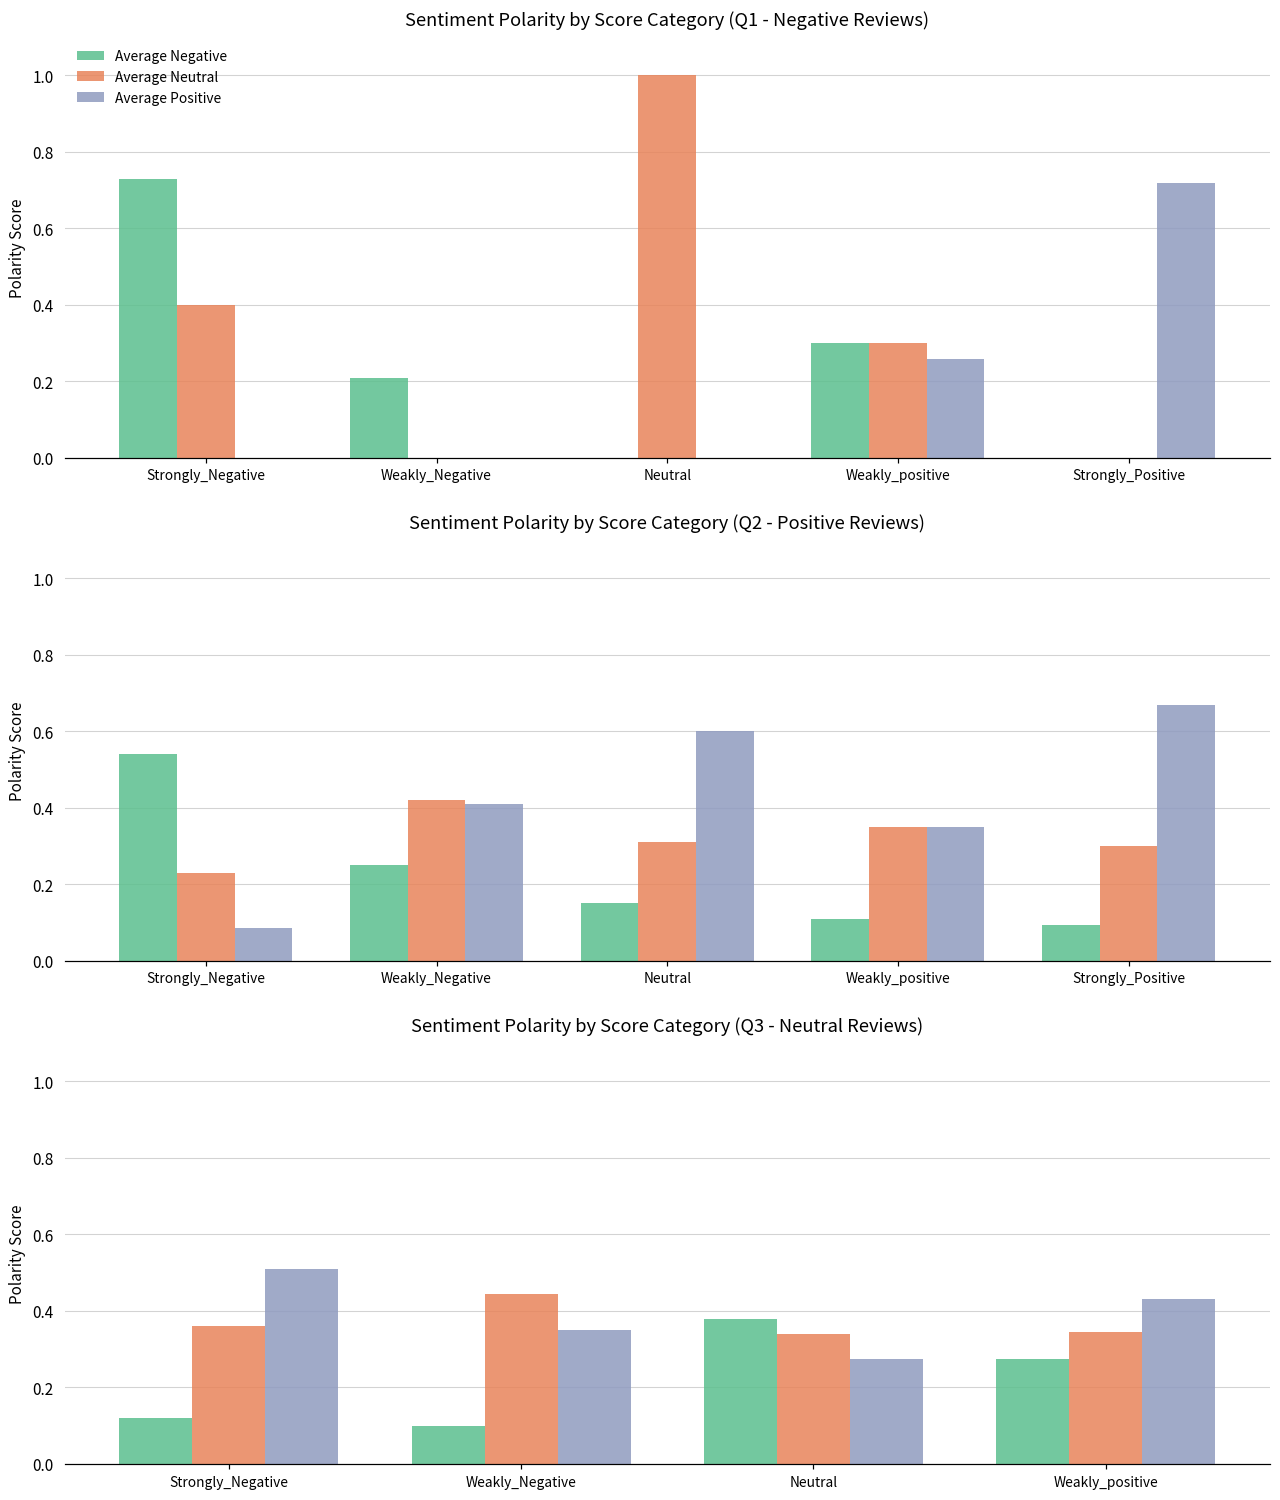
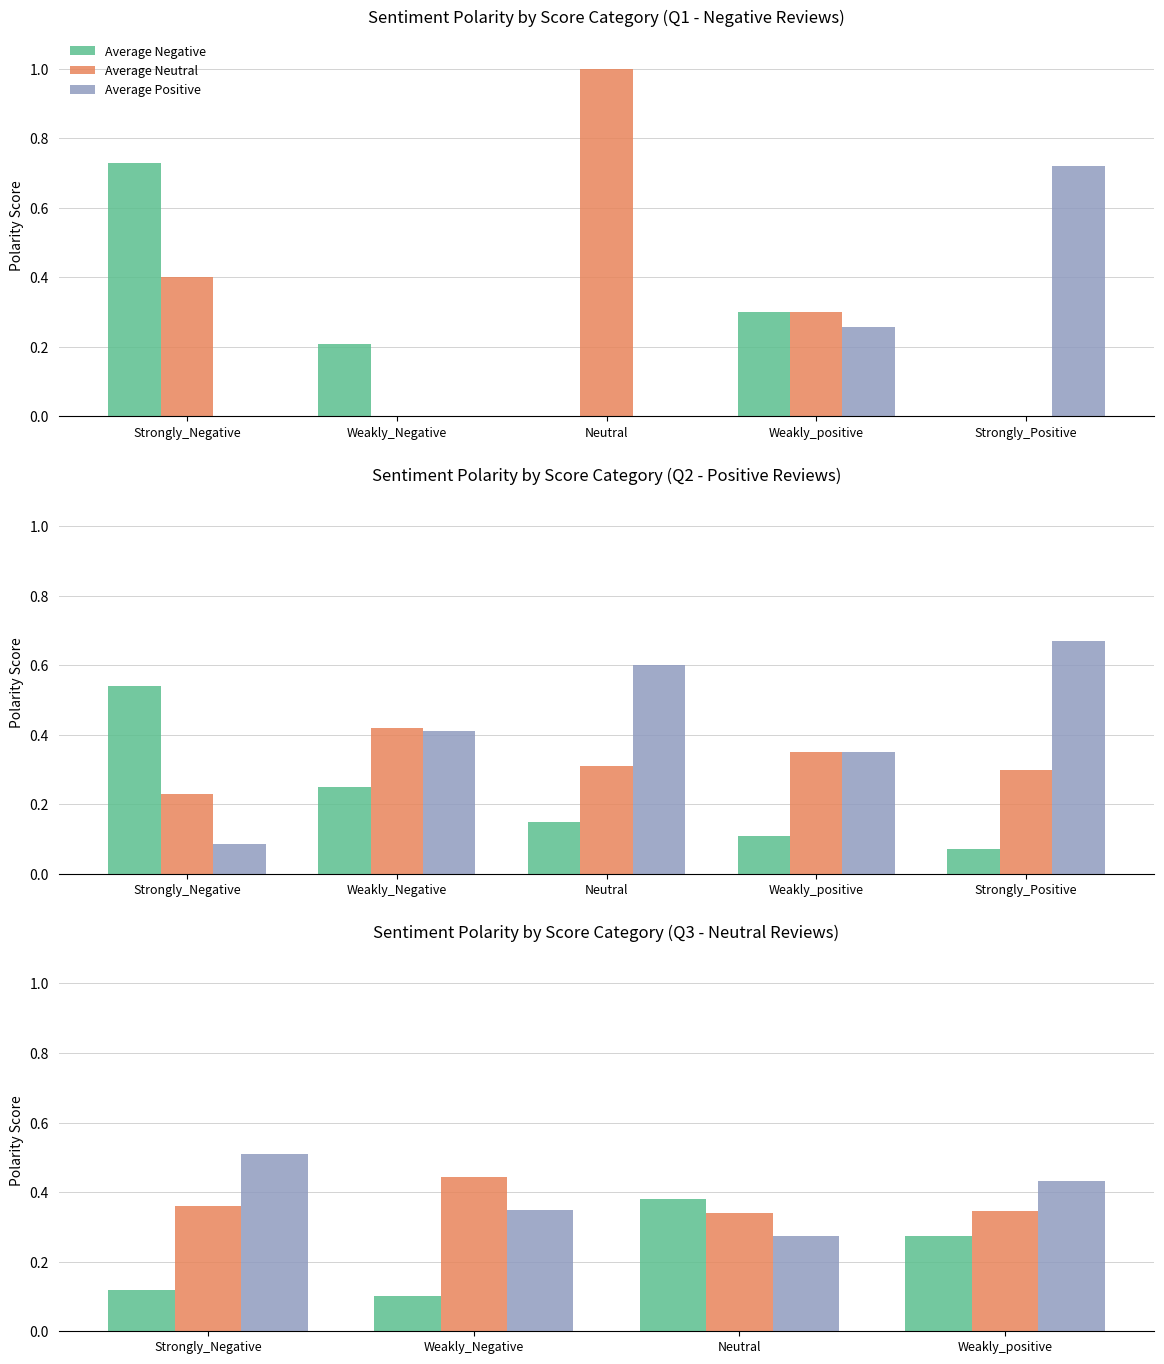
Sentiment Polarity by Score Category (Q2 - Positive Reviews), Average Negative, Strongly_Positive: 0.10 -> 0.07
